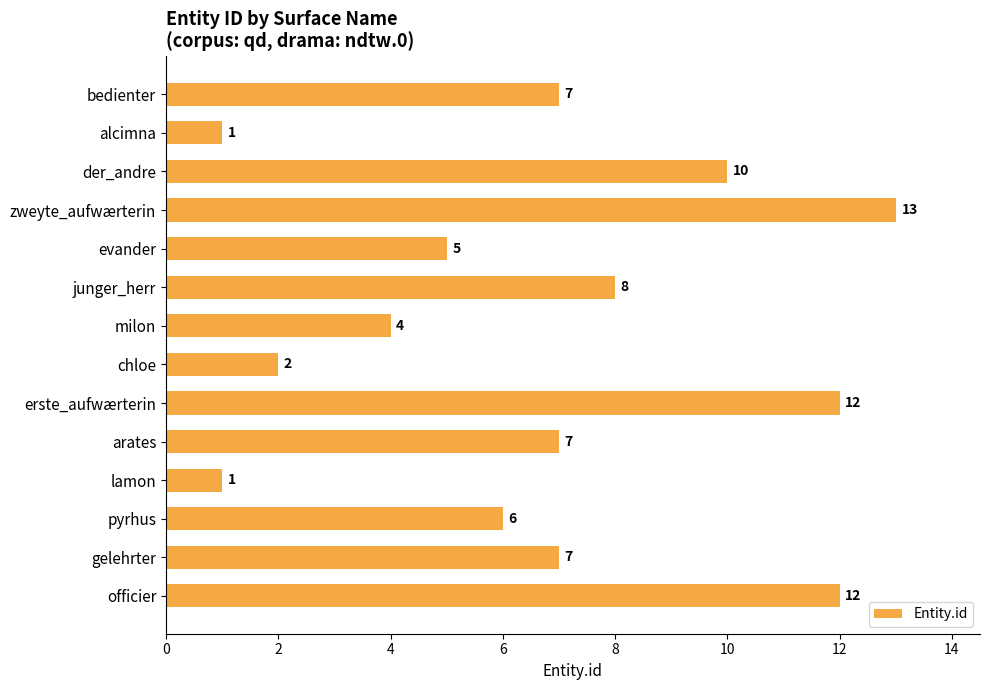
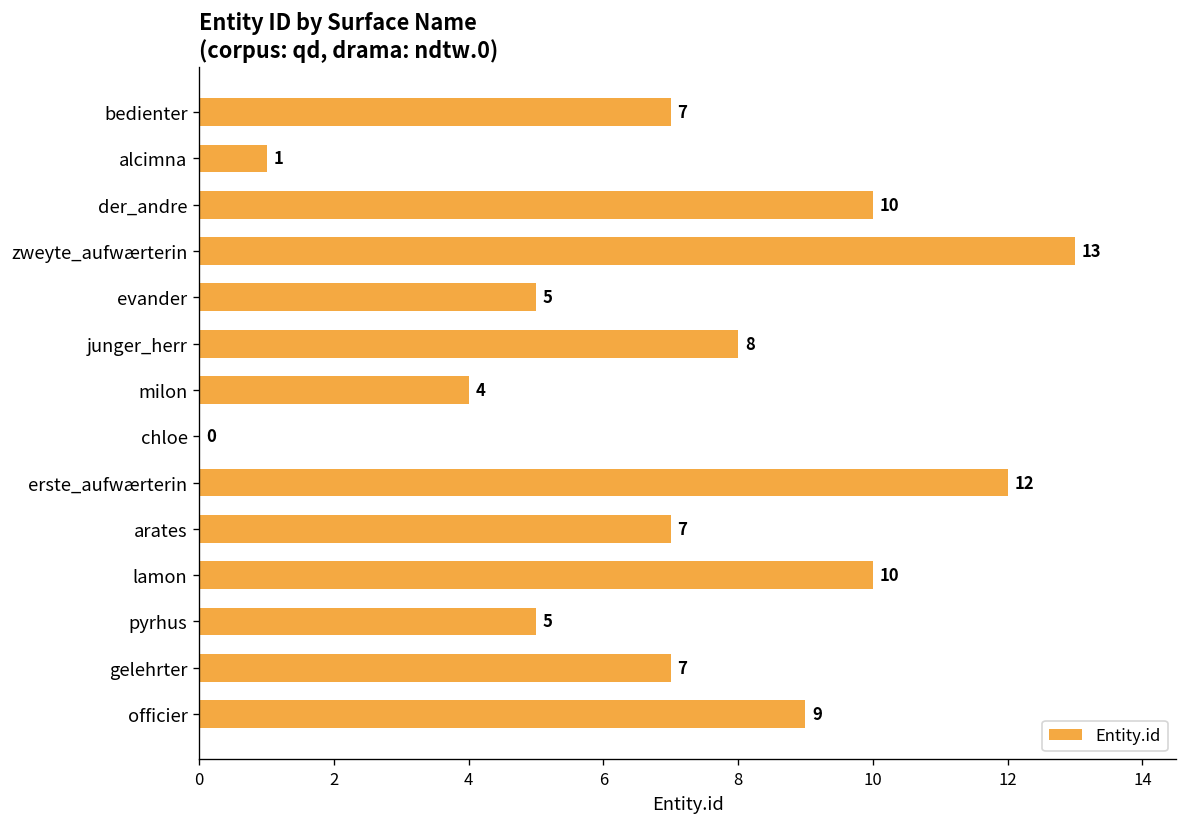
chloe: 2 -> 0
lamon: 1 -> 10
pyrhus: 6 -> 5
officier: 12 -> 9
